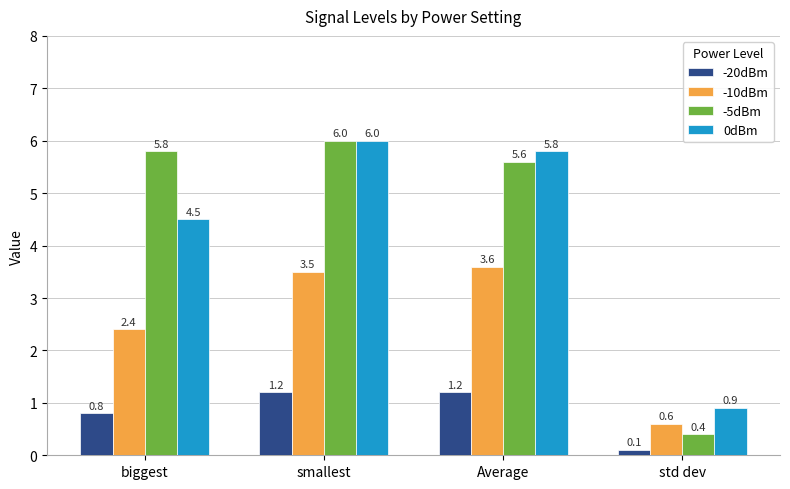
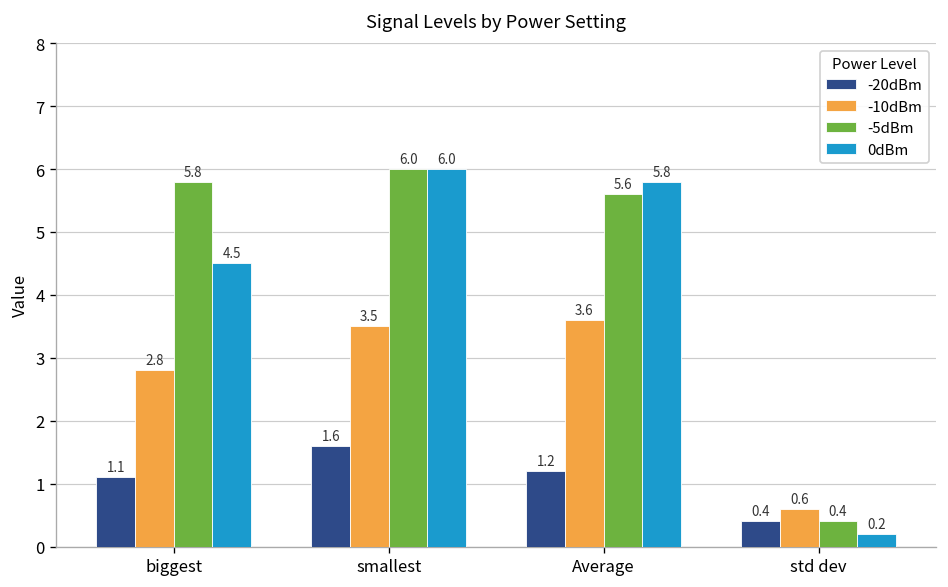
-20dBm, biggest: 0.8 -> 1.1
-10dBm, biggest: 2.4 -> 2.8
-20dBm, smallest: 1.2 -> 1.6
-20dBm, std dev: 0.1 -> 0.4
0dBm, std dev: 0.9 -> 0.2
